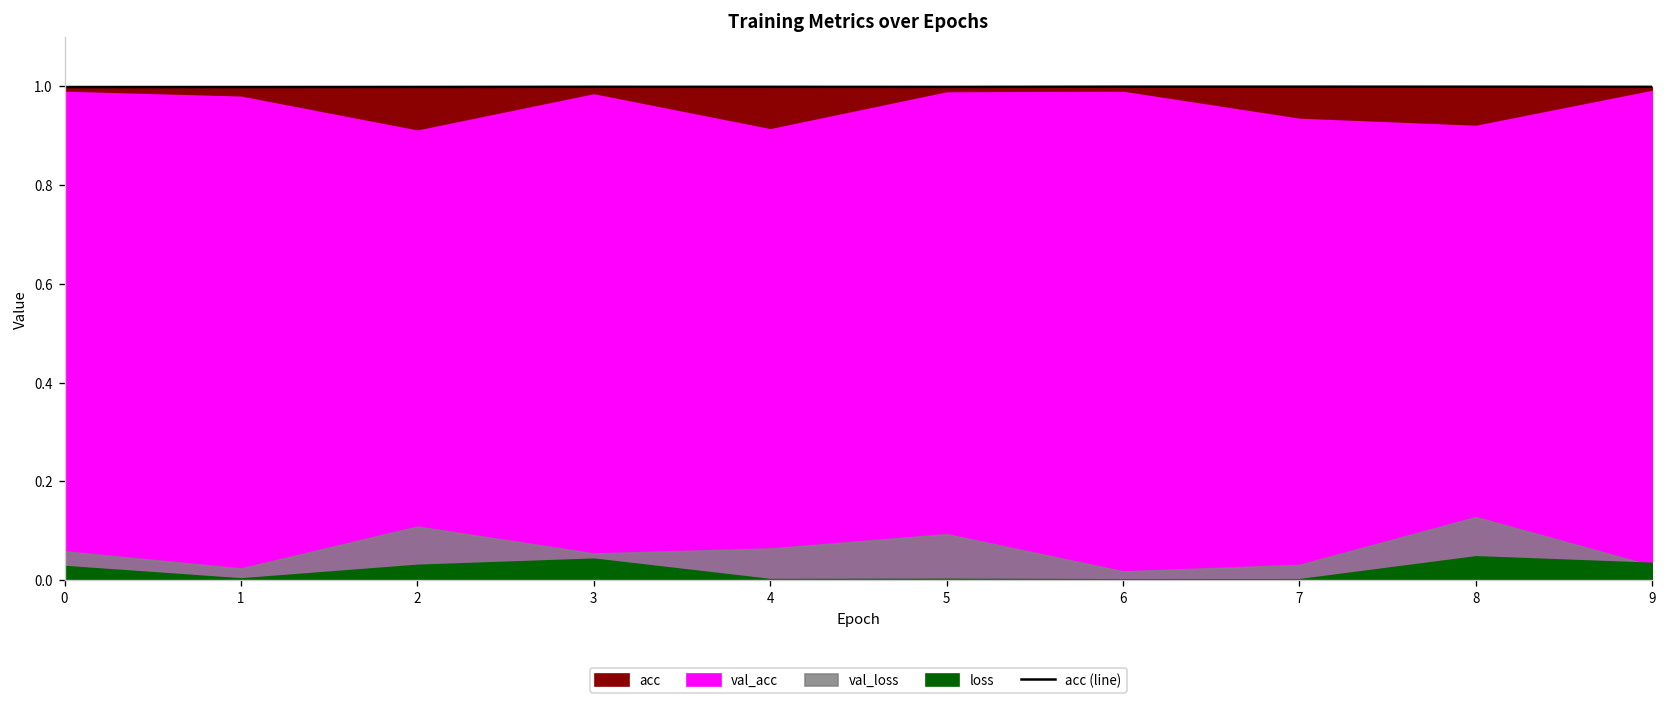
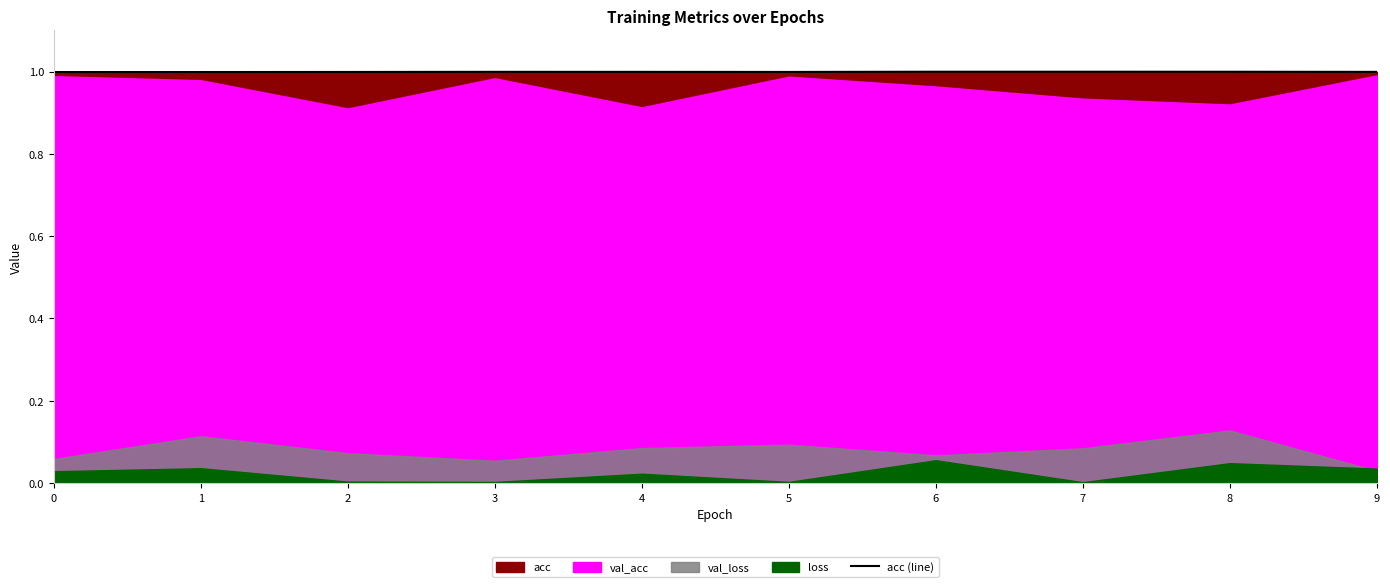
val_loss, 1: 0.02 -> 0.11
loss, 1: 0.00 -> 0.04
val_loss, 2: 0.11 -> 0.07
loss, 2: 0.03 -> 0.00
loss, 3: 0.04 -> 0.00
val_loss, 4: 0.06 -> 0.08
loss, 4: 0.00 -> 0.02
val_acc, 6: 0.99 -> 0.96
val_loss, 6: 0.02 -> 0.07
loss, 6: 0.00 -> 0.06
val_loss, 7: 0.03 -> 0.08
